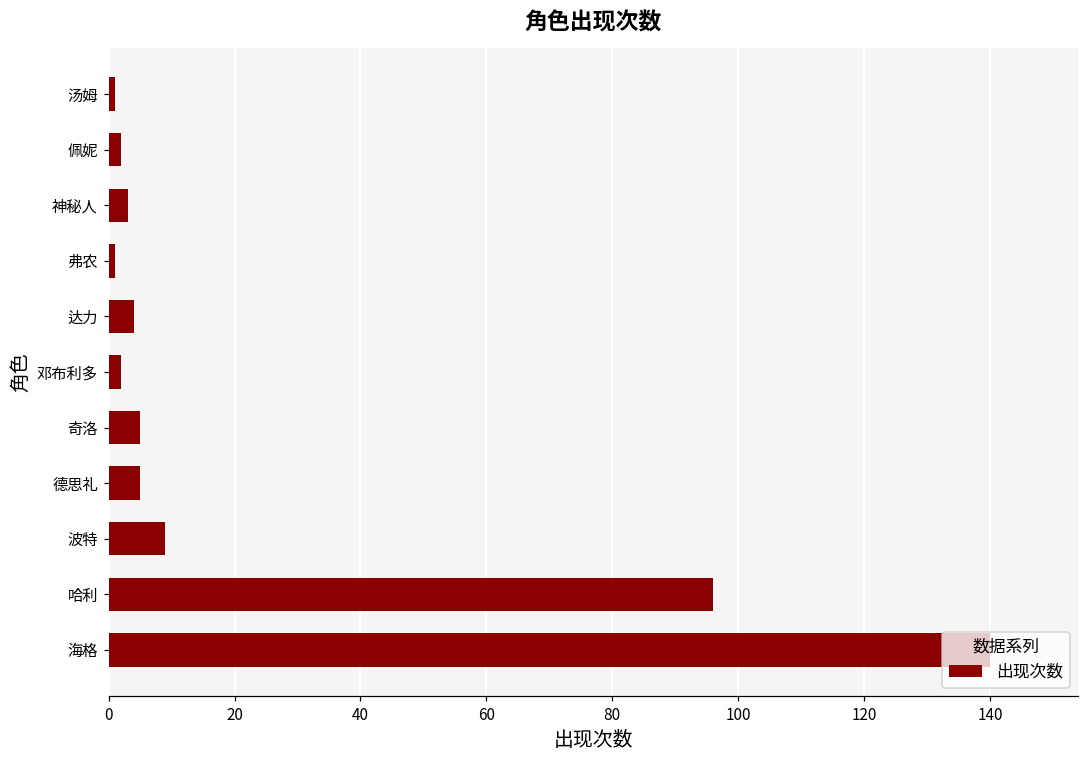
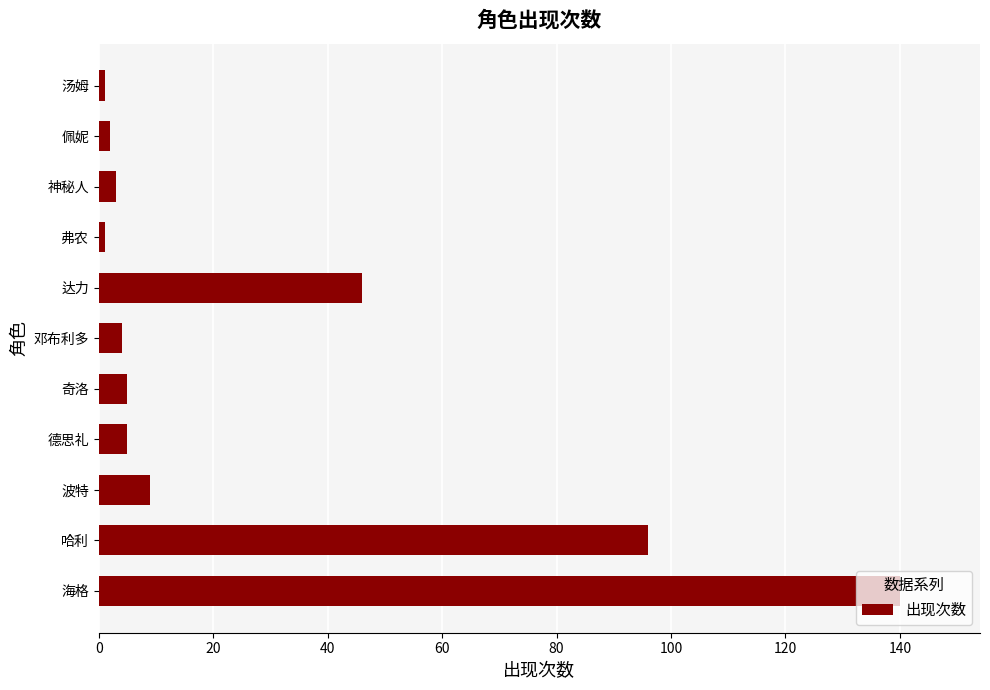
达力: 4 -> 46
邓布利多: 2 -> 4
